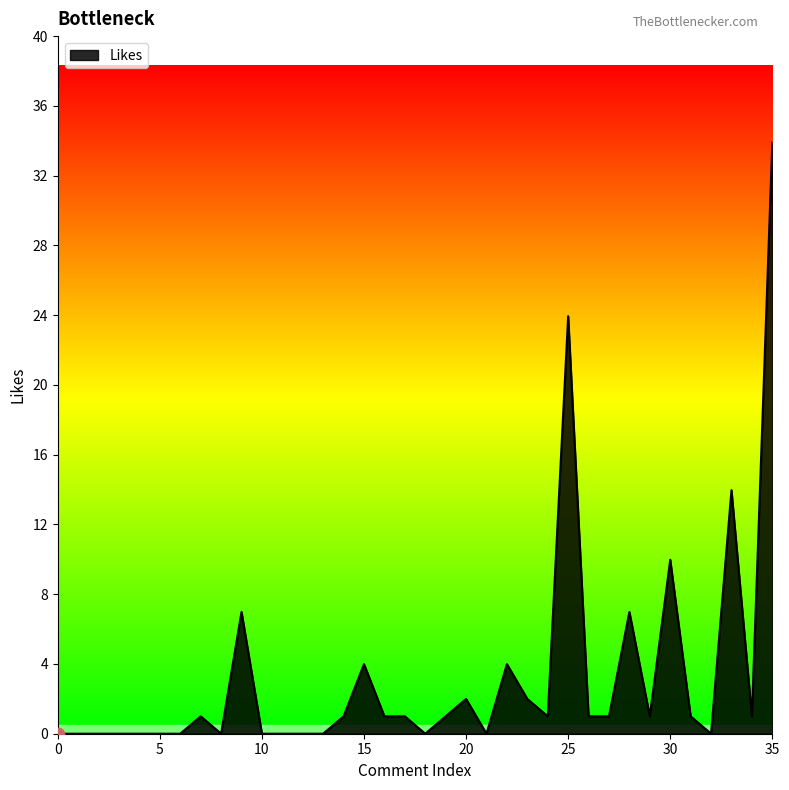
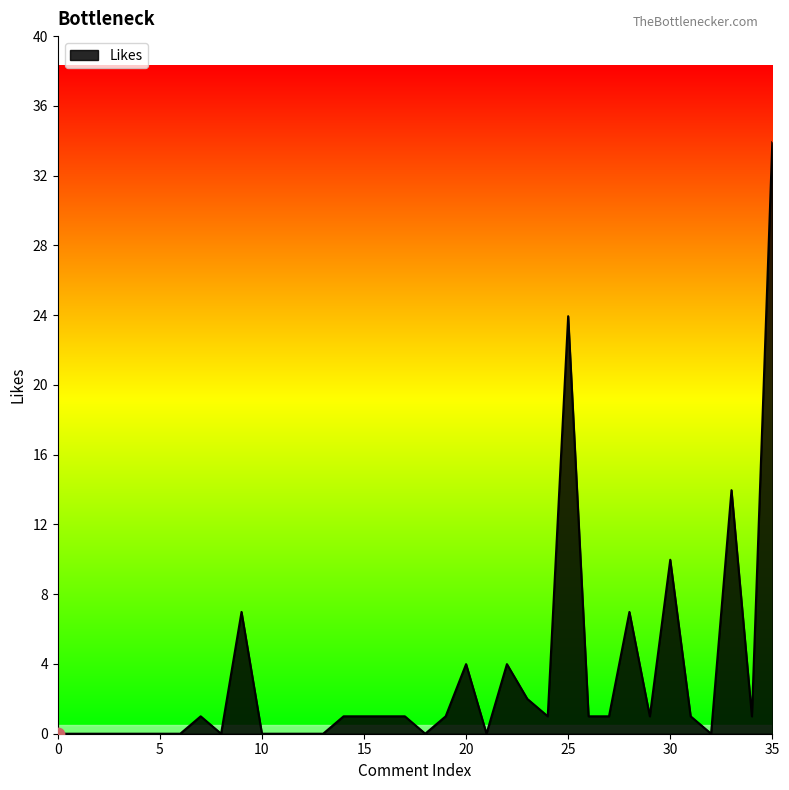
Likes, 15: 4 -> 1
Likes, 20: 2 -> 4
